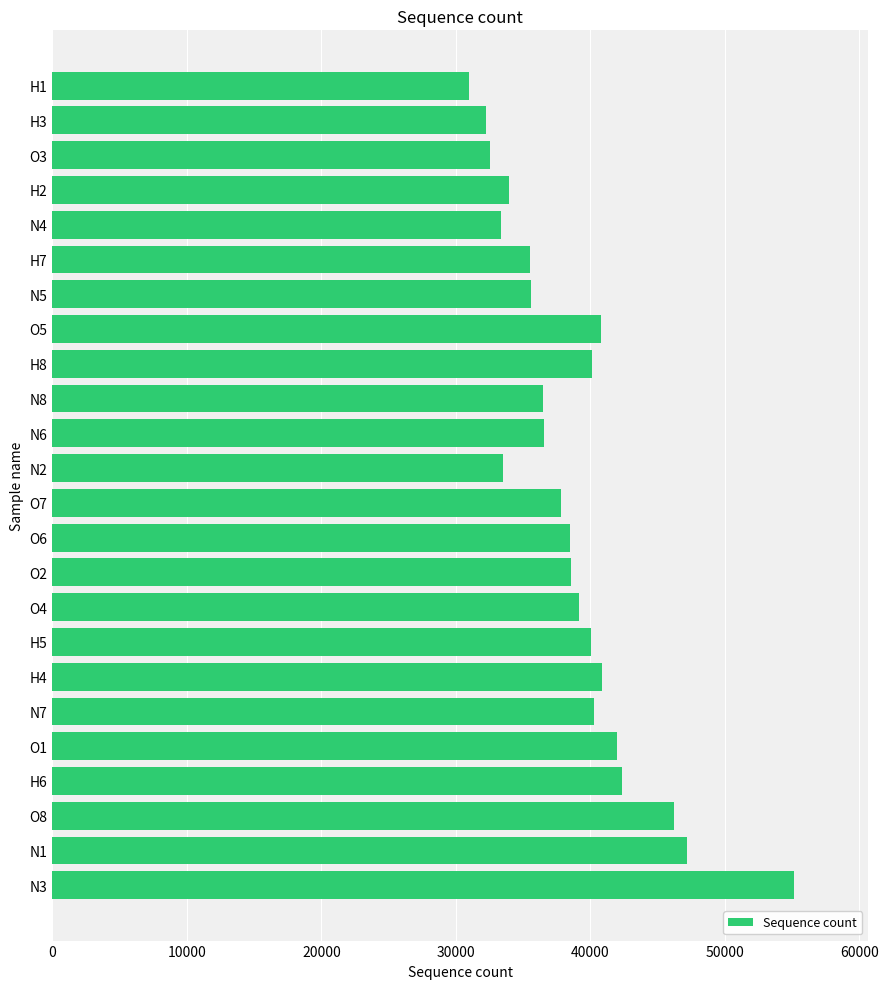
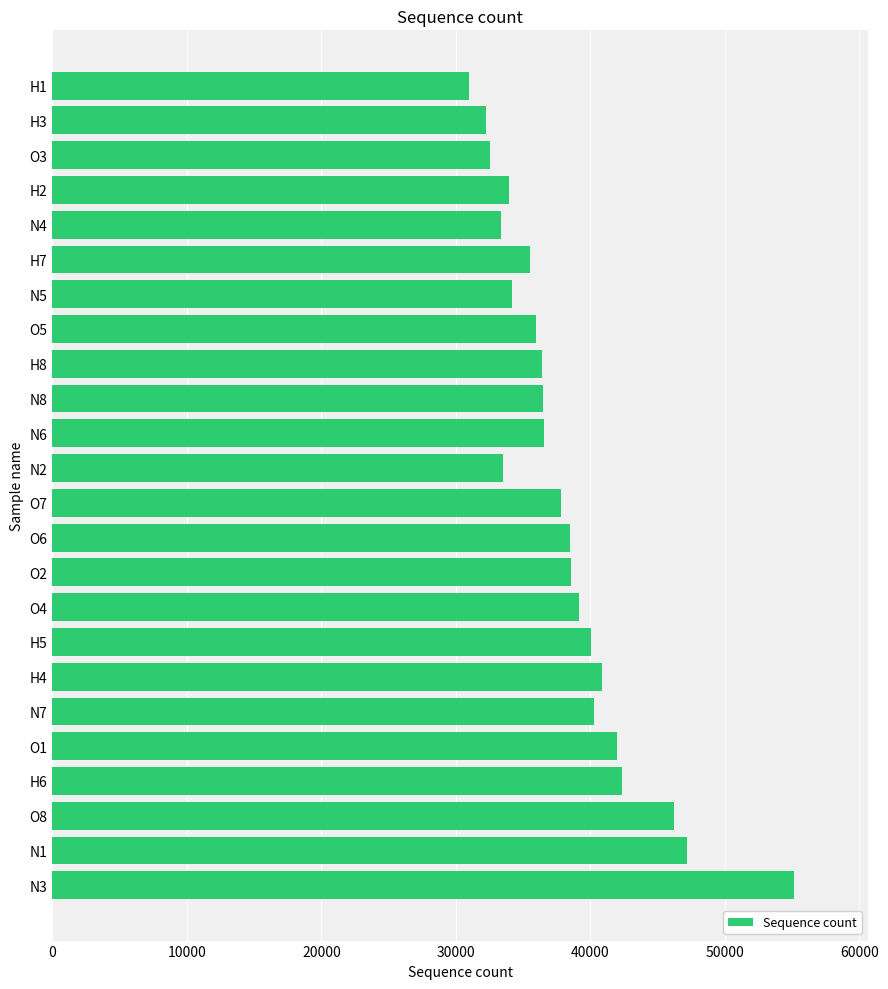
N5: 35600 -> 34200
O5: 40800 -> 35900
H8: 40100 -> 36400
